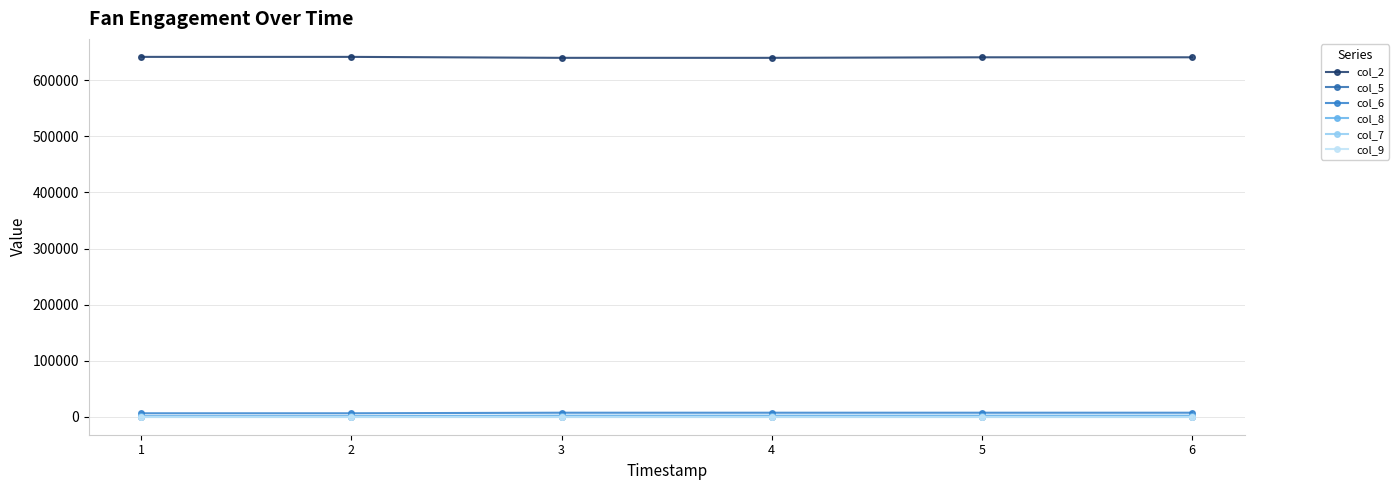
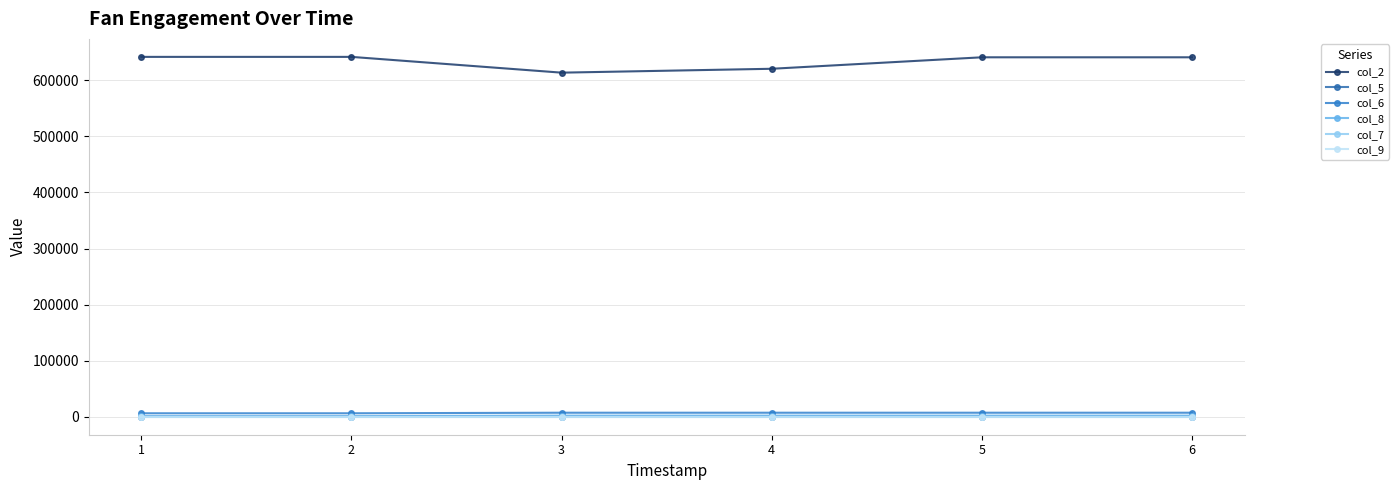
col_2, 3: 640000 -> 610000
col_2, 4: 640000 -> 620000
